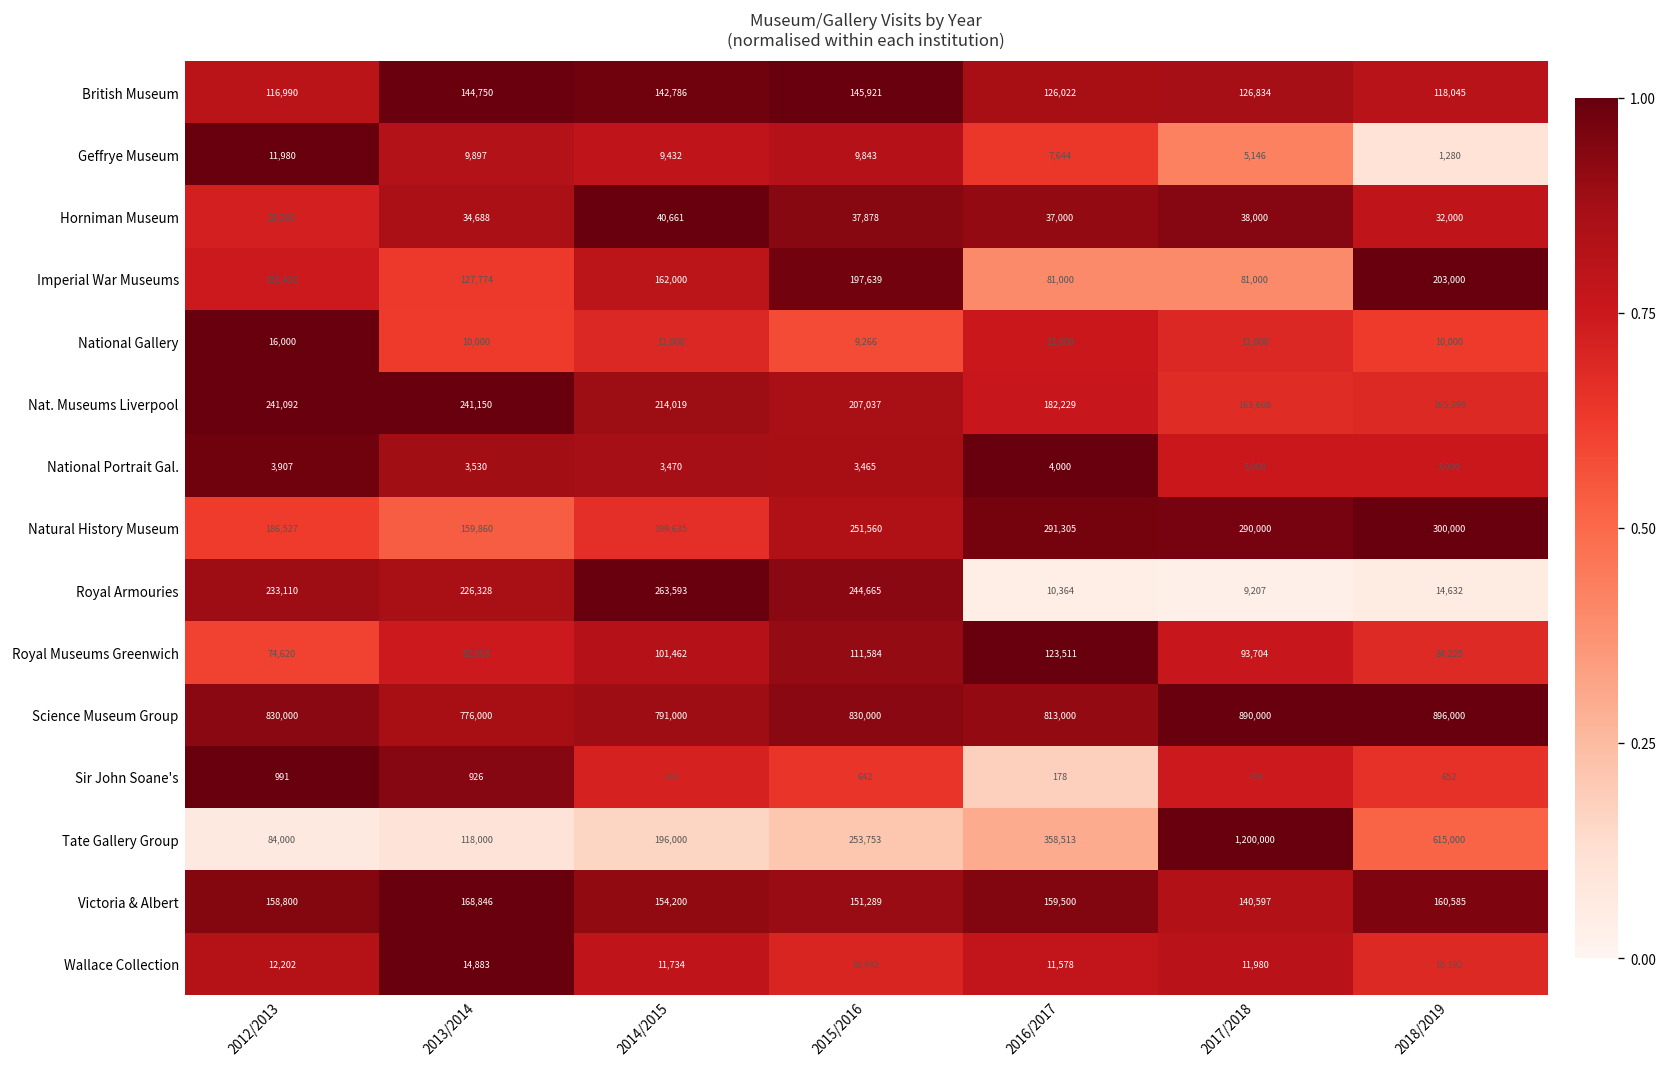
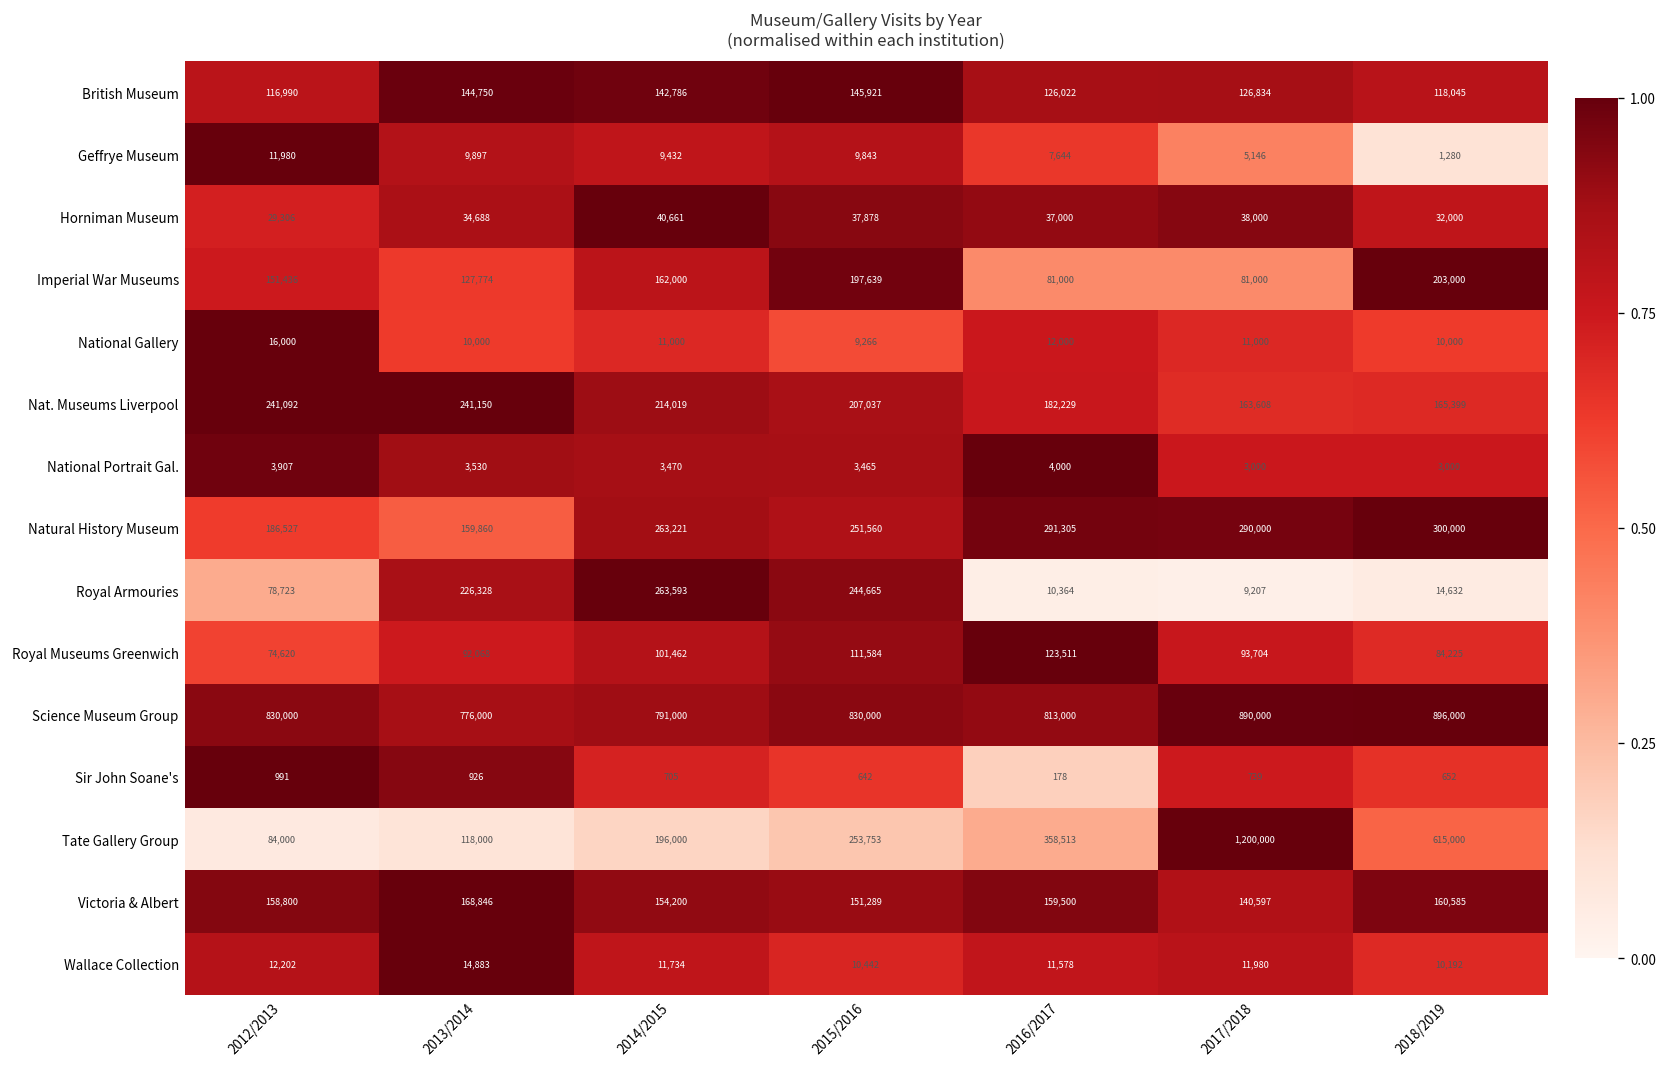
Natural History Museum, 2014/2015: 199,635 -> 263,221
Royal Armouries, 2012/2013: 233,110 -> 78,723
